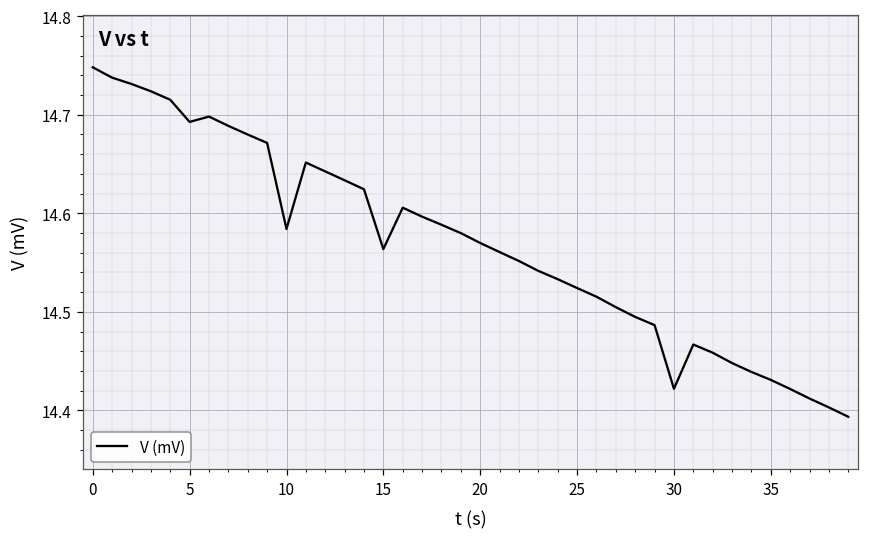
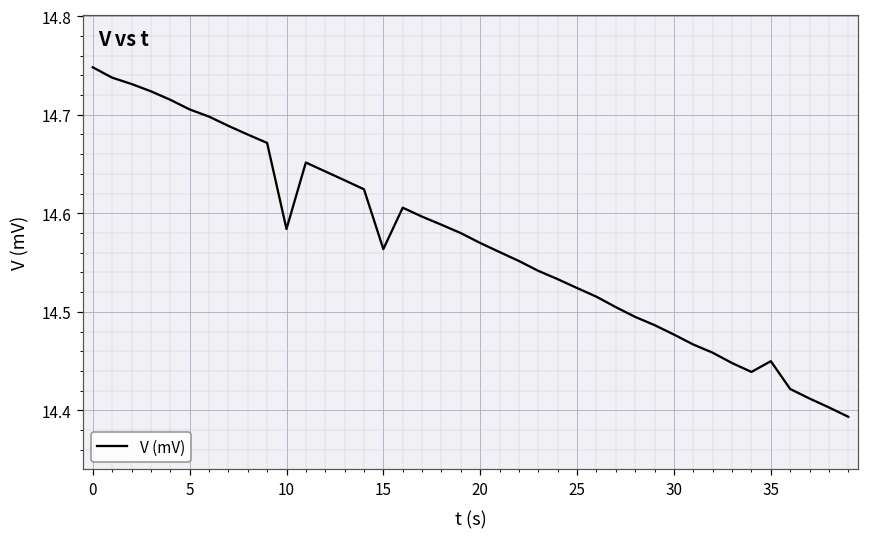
5: 14.69 -> 14.71
30: 14.42 -> 14.48
35: 14.43 -> 14.45
